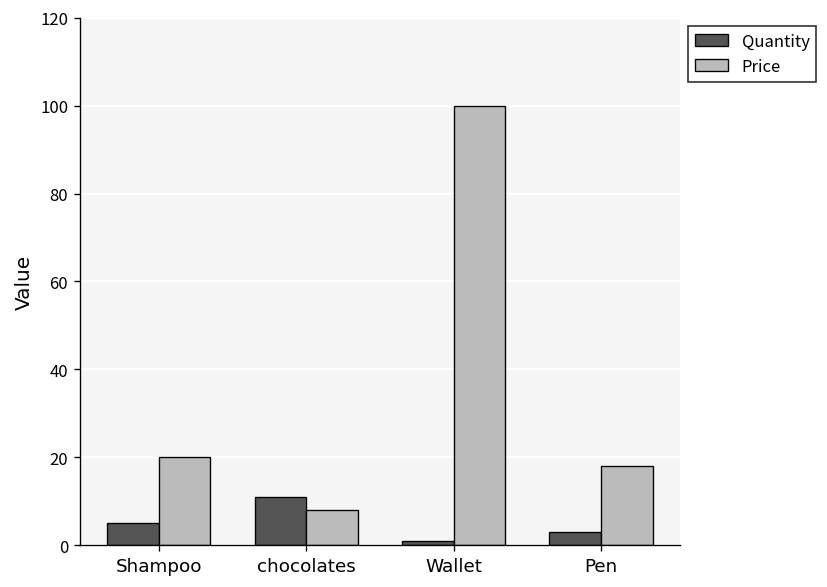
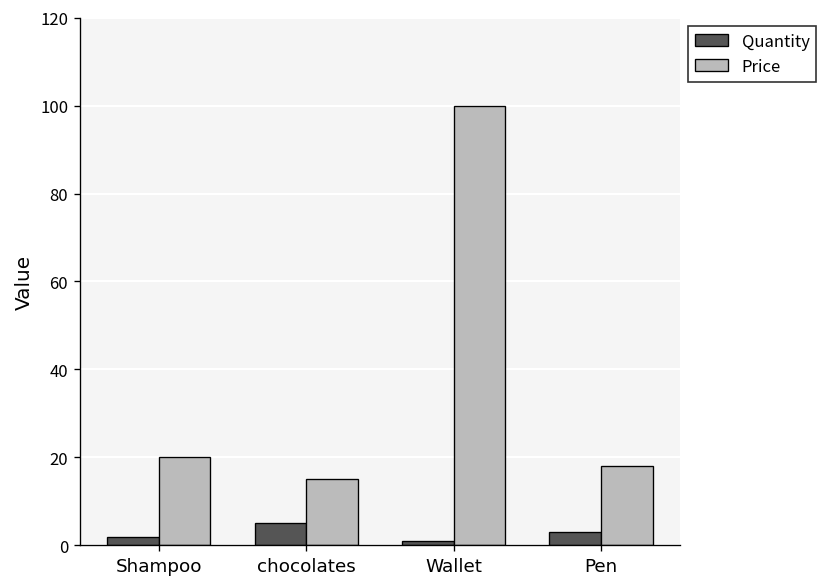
Quantity, Shampoo: 5 -> 2
Quantity, chocolates: 11 -> 5
Price, chocolates: 8 -> 15
